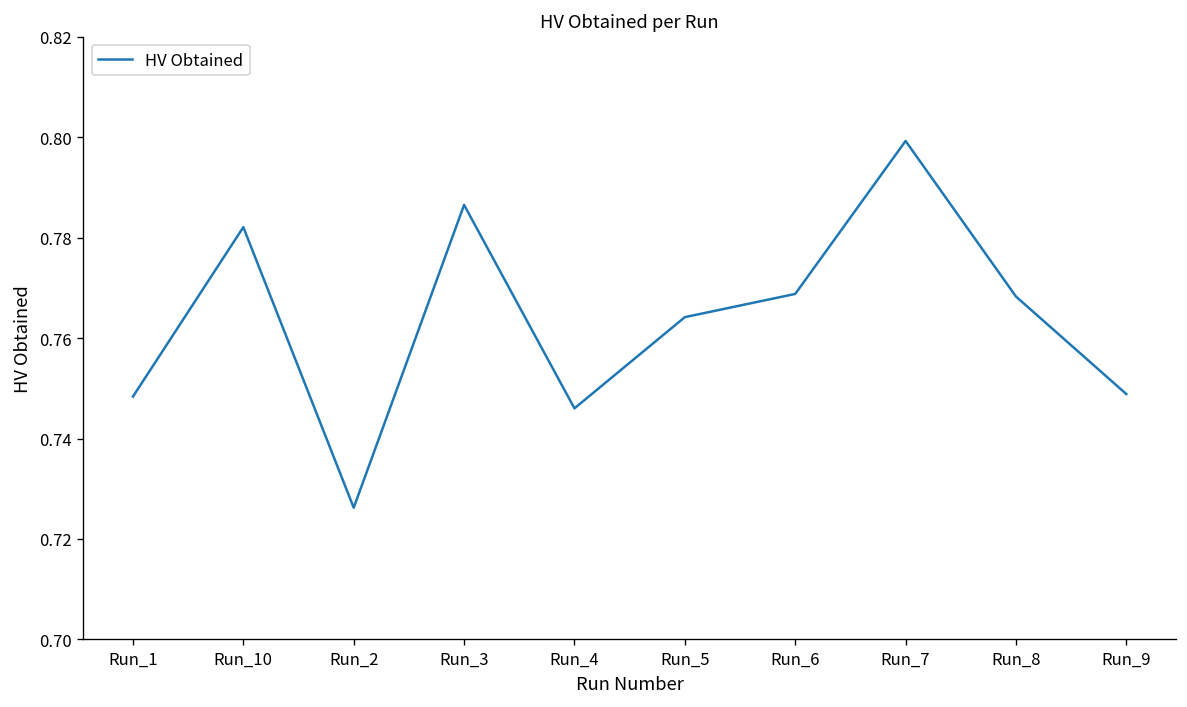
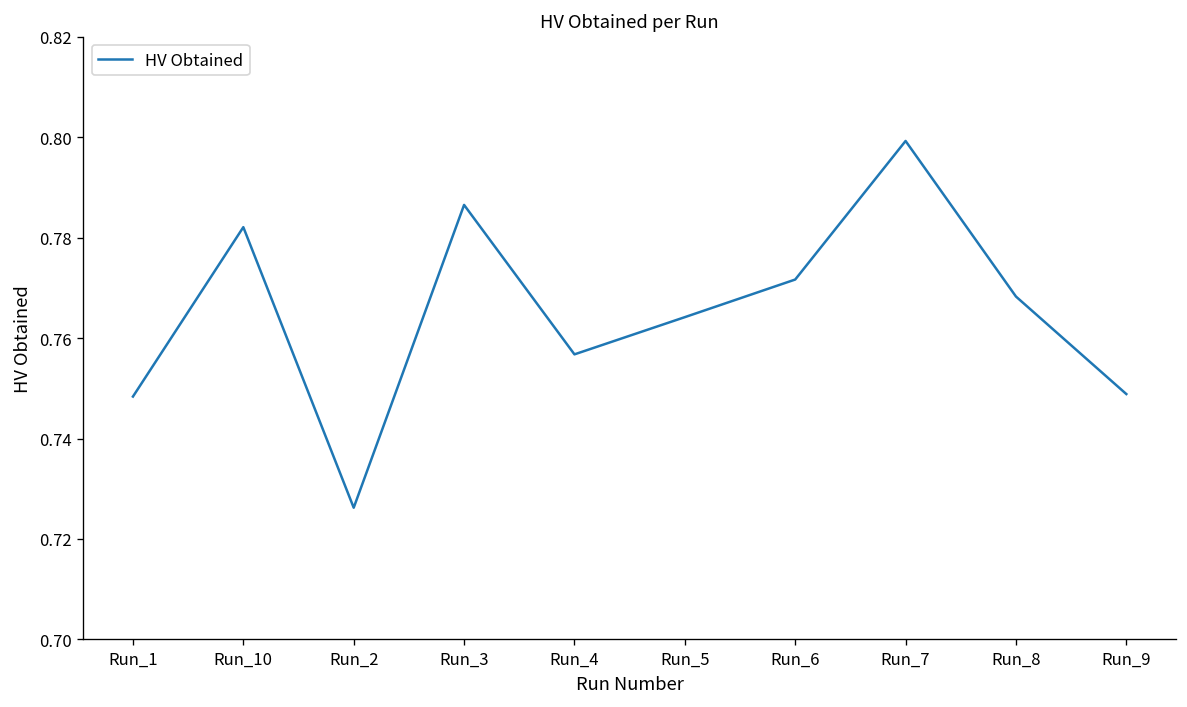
Run_4: 0.746 -> 0.757
Run_6: 0.769 -> 0.772
